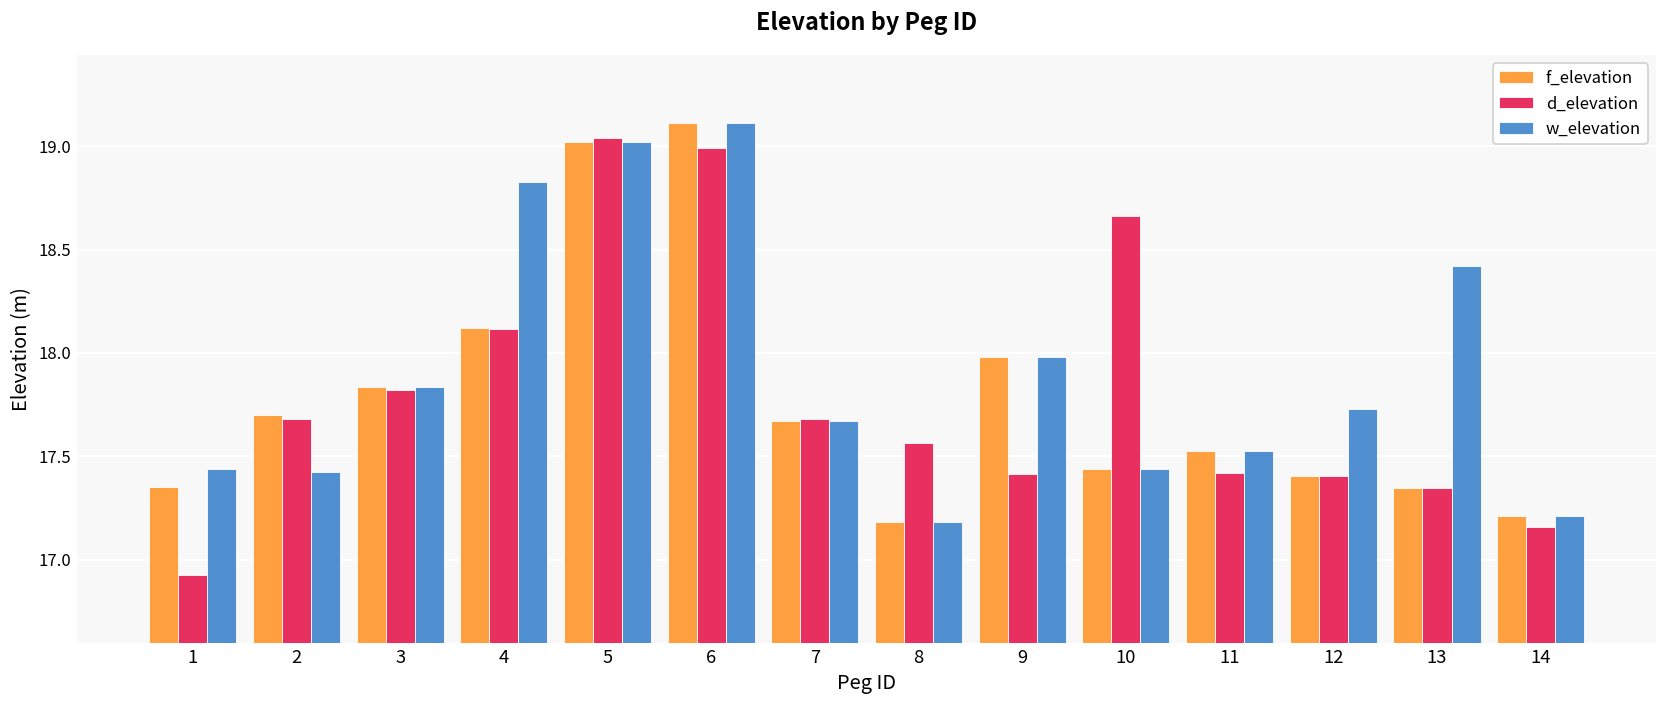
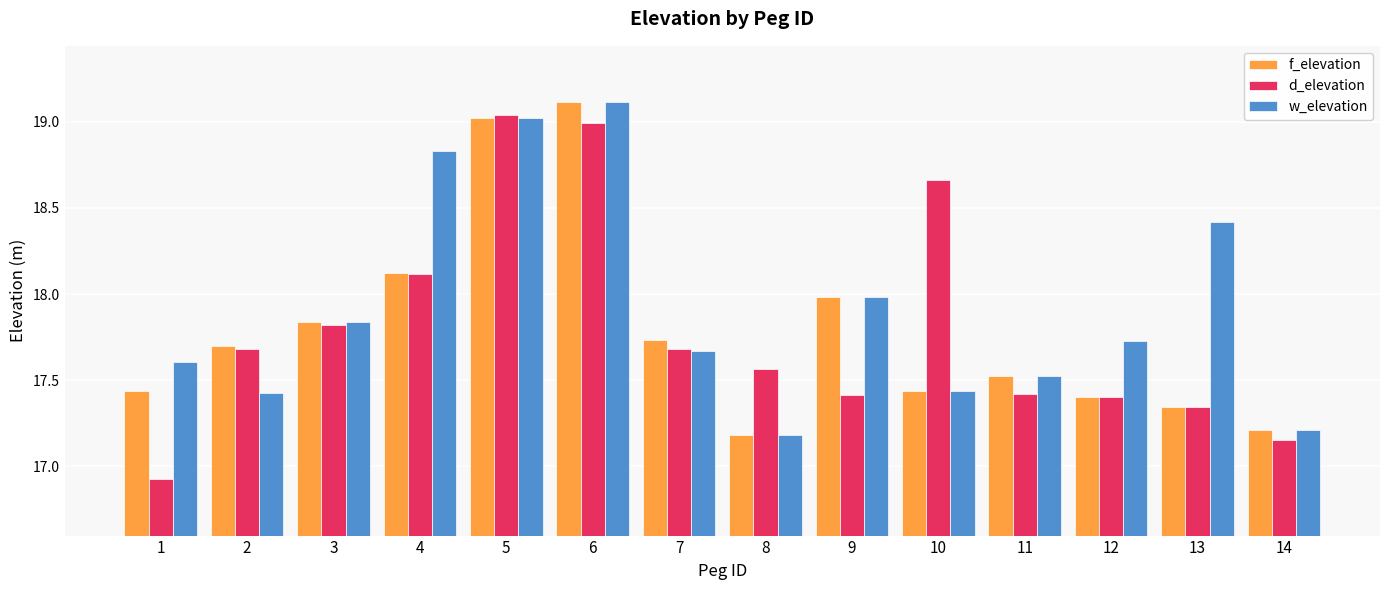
f_elevation, 1: 17.35 -> 17.44
w_elevation, 1: 17.44 -> 17.61
f_elevation, 7: 17.67 -> 17.73
